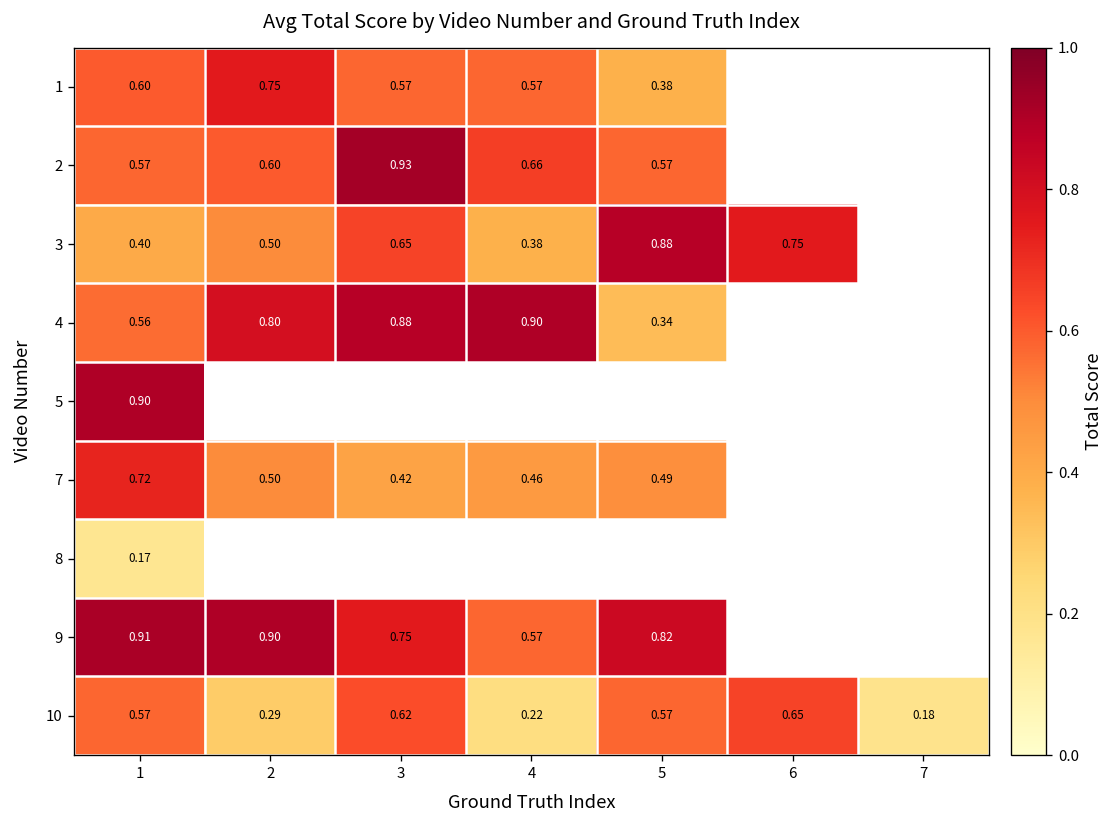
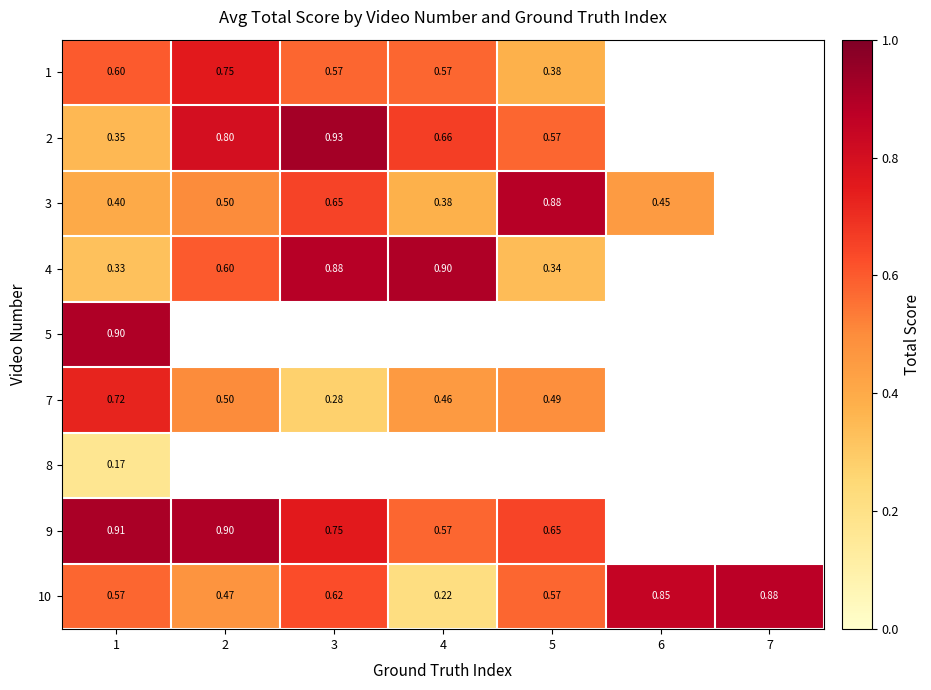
2, 1: 0.57 -> 0.35
2, 2: 0.60 -> 0.80
3, 6: 0.75 -> 0.45
4, 1: 0.56 -> 0.33
4, 2: 0.80 -> 0.60
7, 3: 0.42 -> 0.28
9, 5: 0.82 -> 0.65
10, 2: 0.29 -> 0.47
10, 6: 0.65 -> 0.85
10, 7: 0.18 -> 0.88
